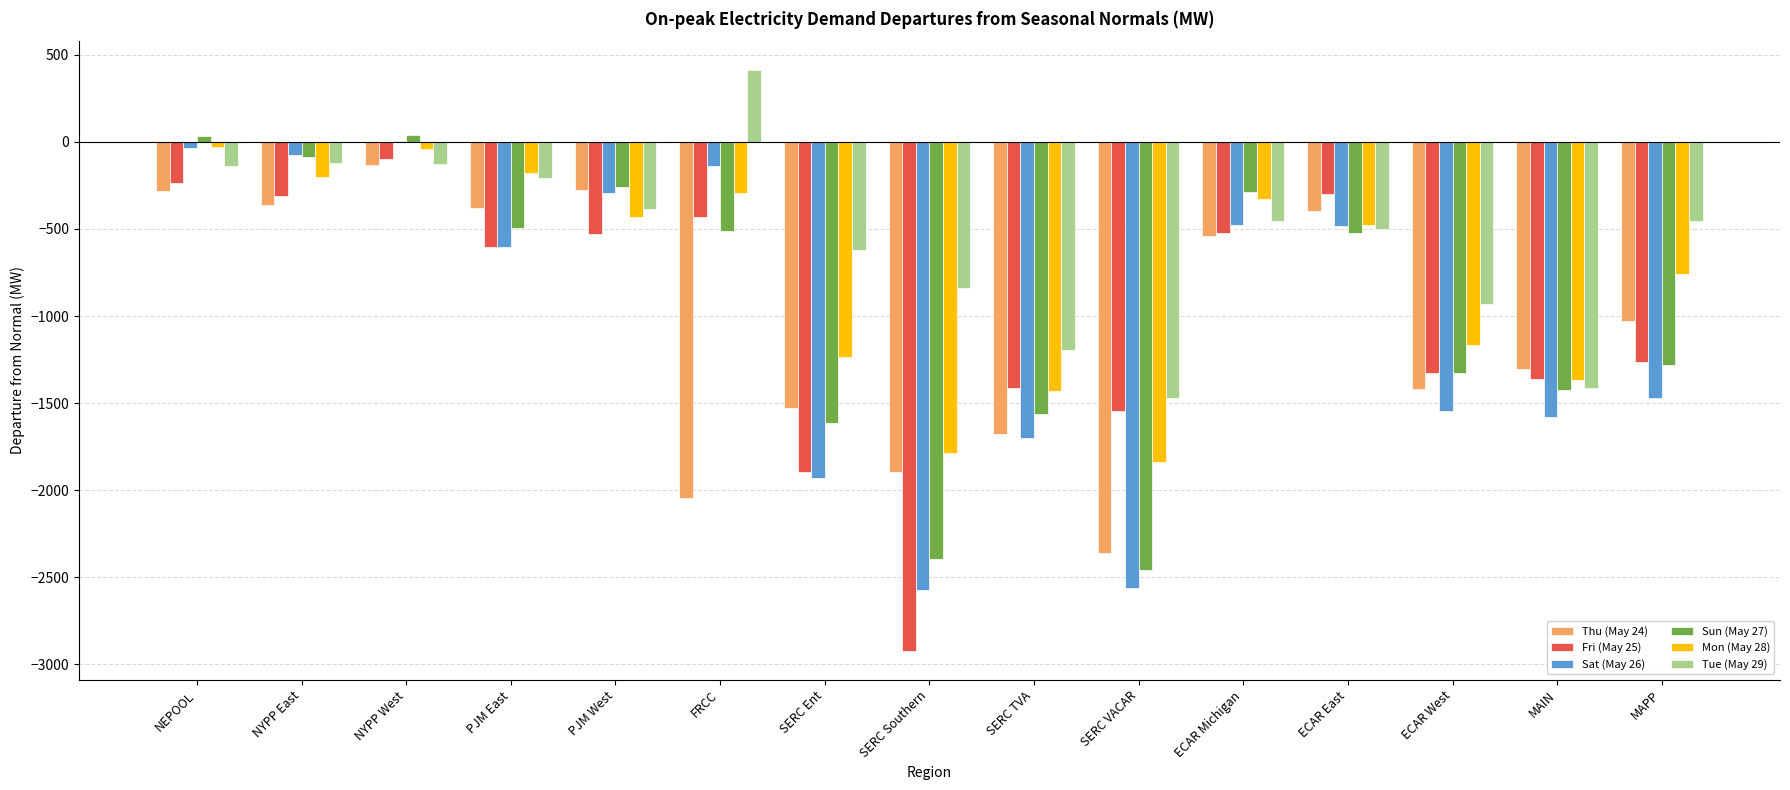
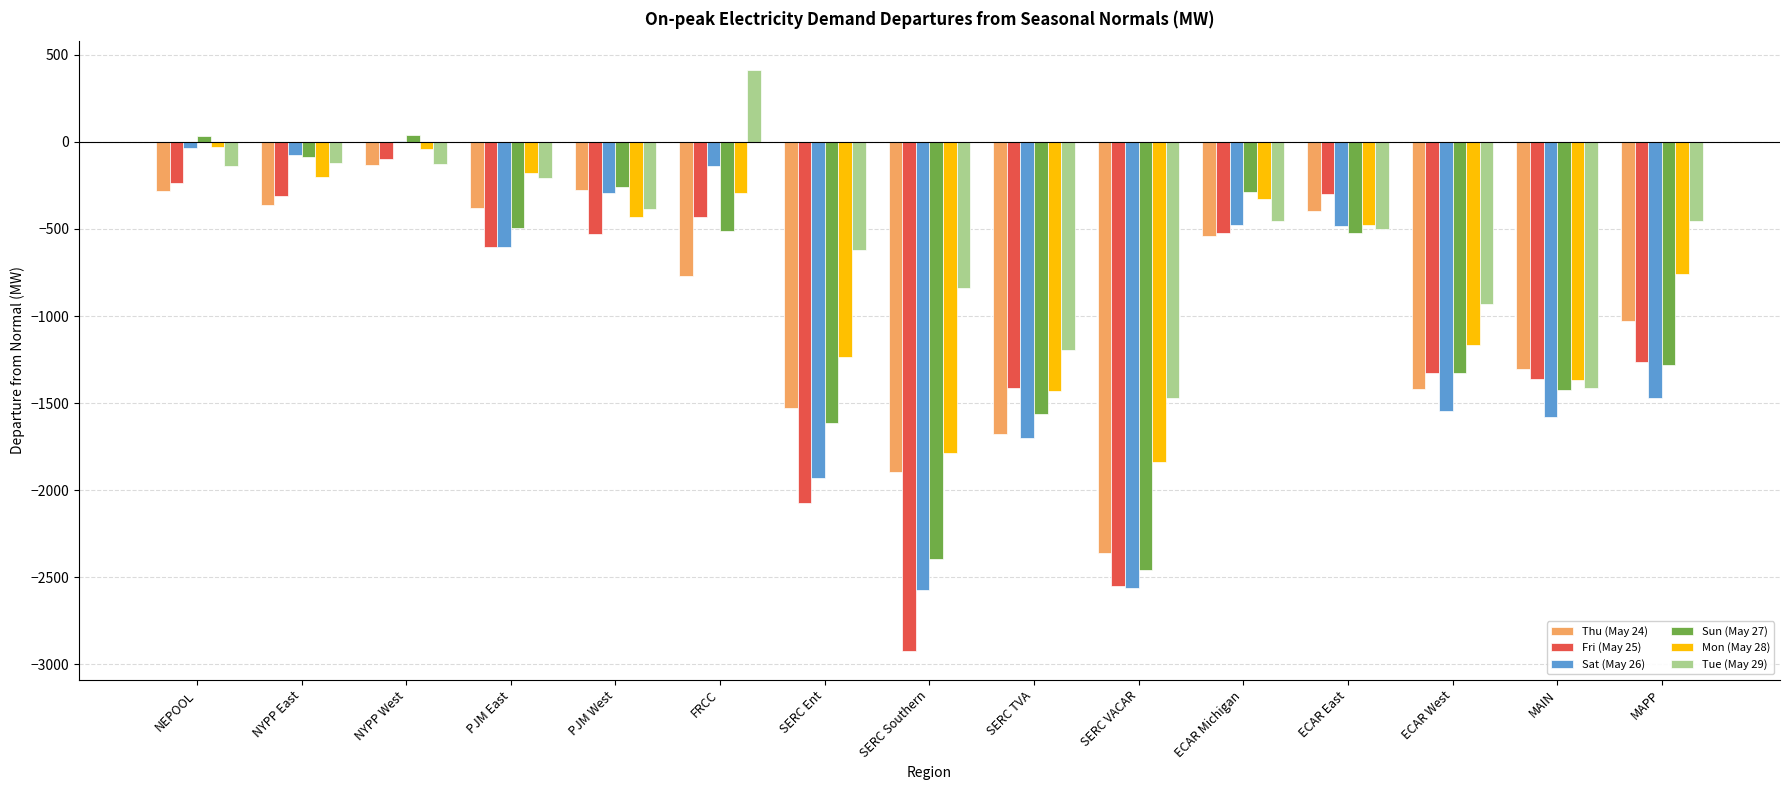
Thu (May 24), FRCC: -2040 -> -770
Fri (May 25), SERC Ent: -1890 -> -2070
Fri (May 25), SERC VACAR: -1540 -> -2550
